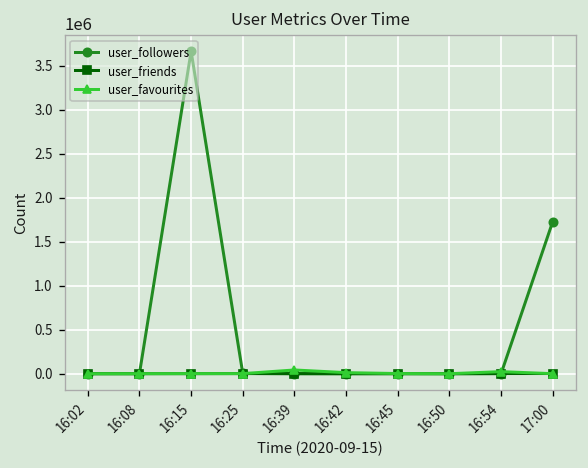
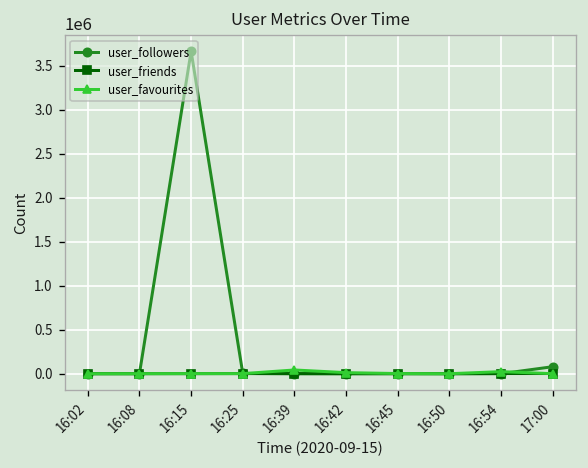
user_followers, 17:00: 1700000 -> 100000
